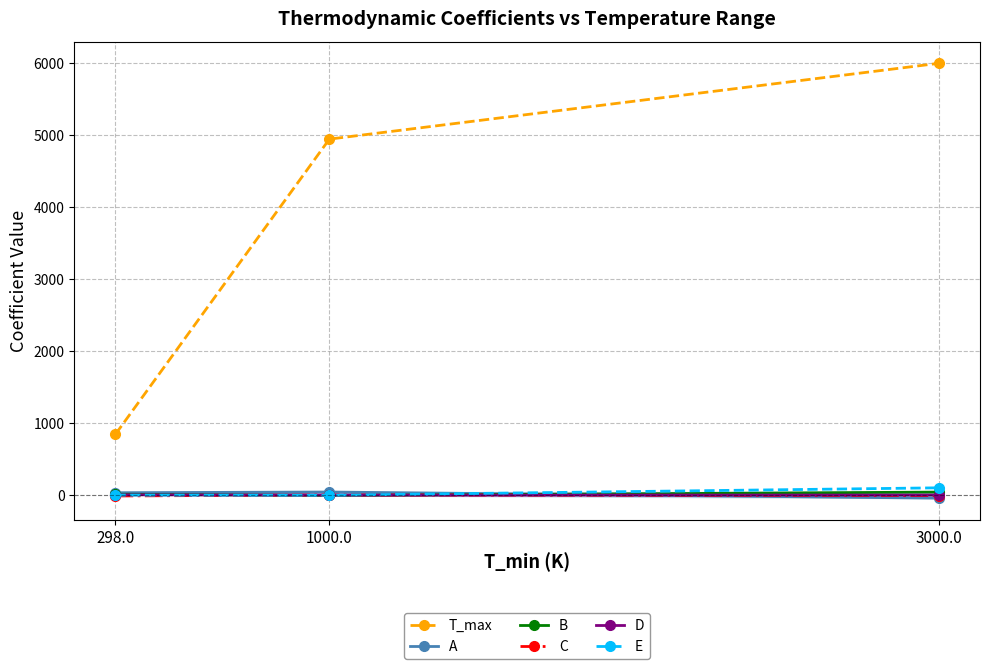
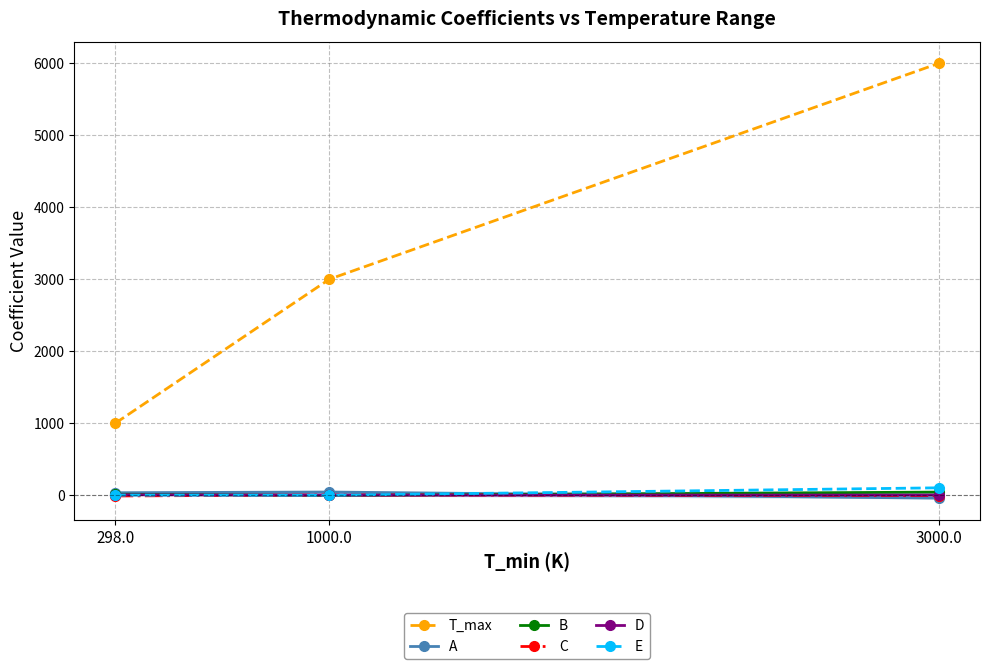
T_max, 298.0: 800 -> 1000
T_max, 1000.0: 4900 -> 3000
